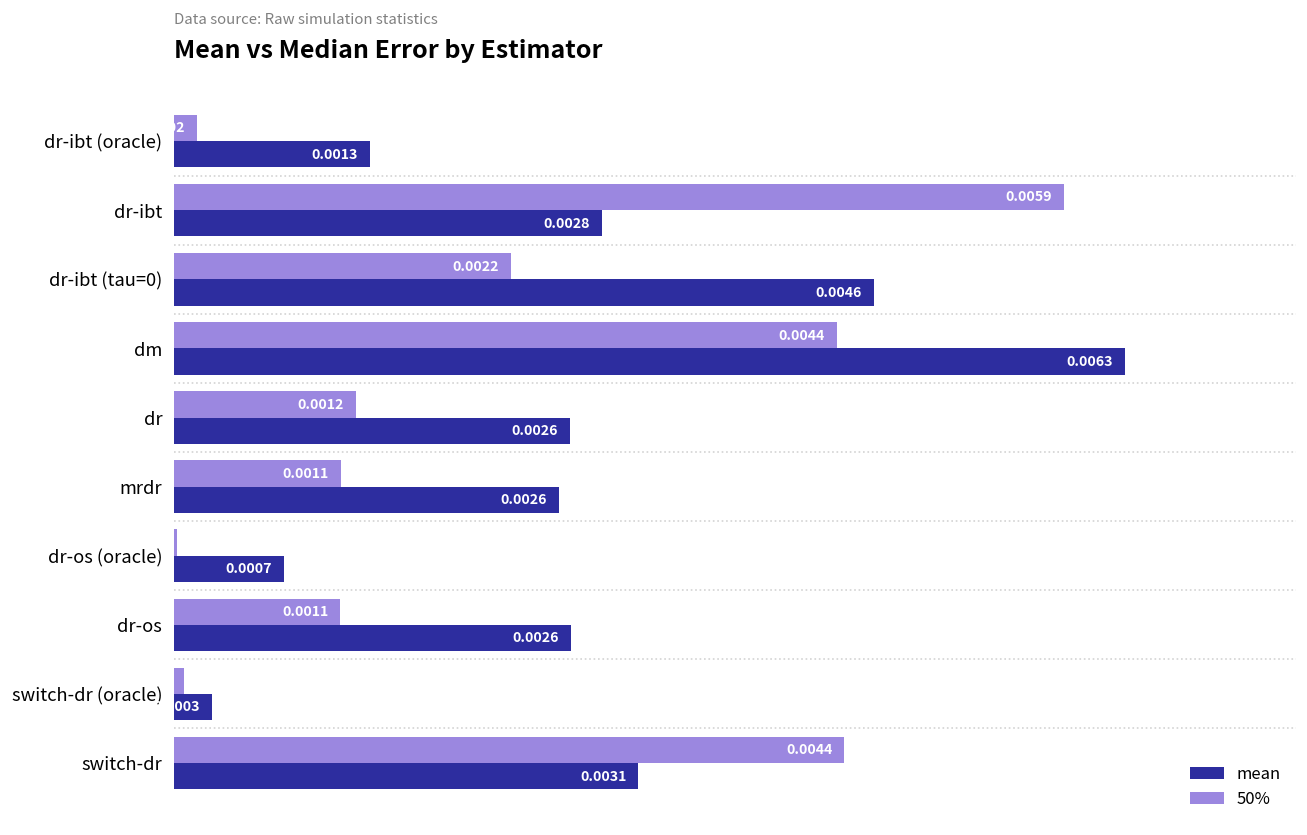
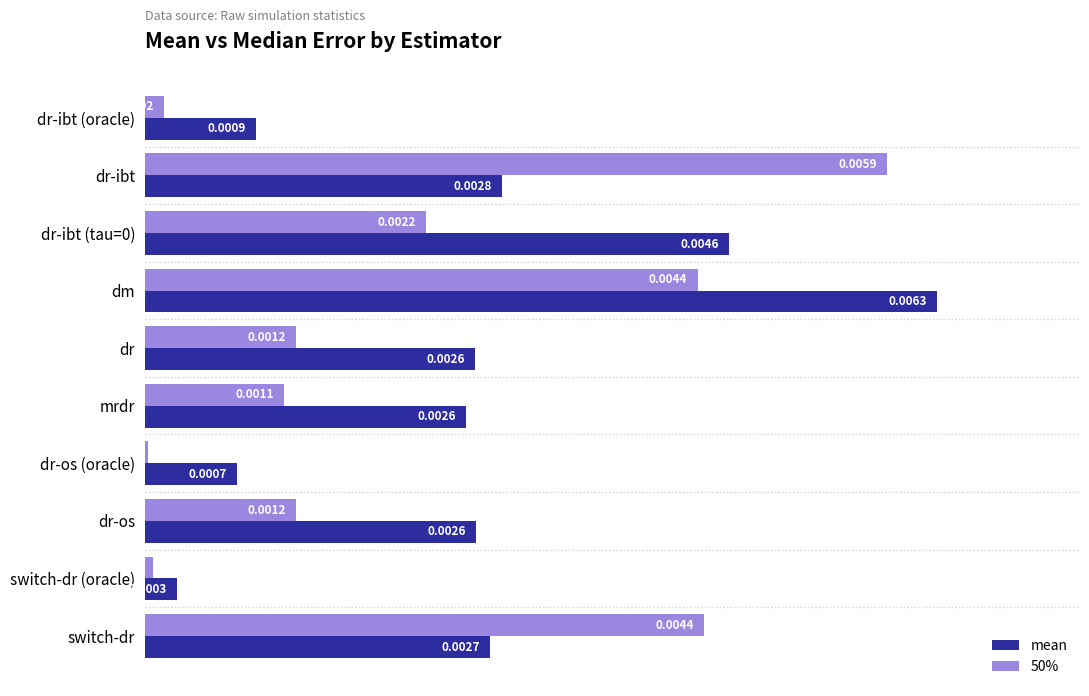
mean, dr-ibt (oracle): 0.0013 -> 0.0009
50%, dr-os: 0.0011 -> 0.0012
mean, switch-dr: 0.0031 -> 0.0027
